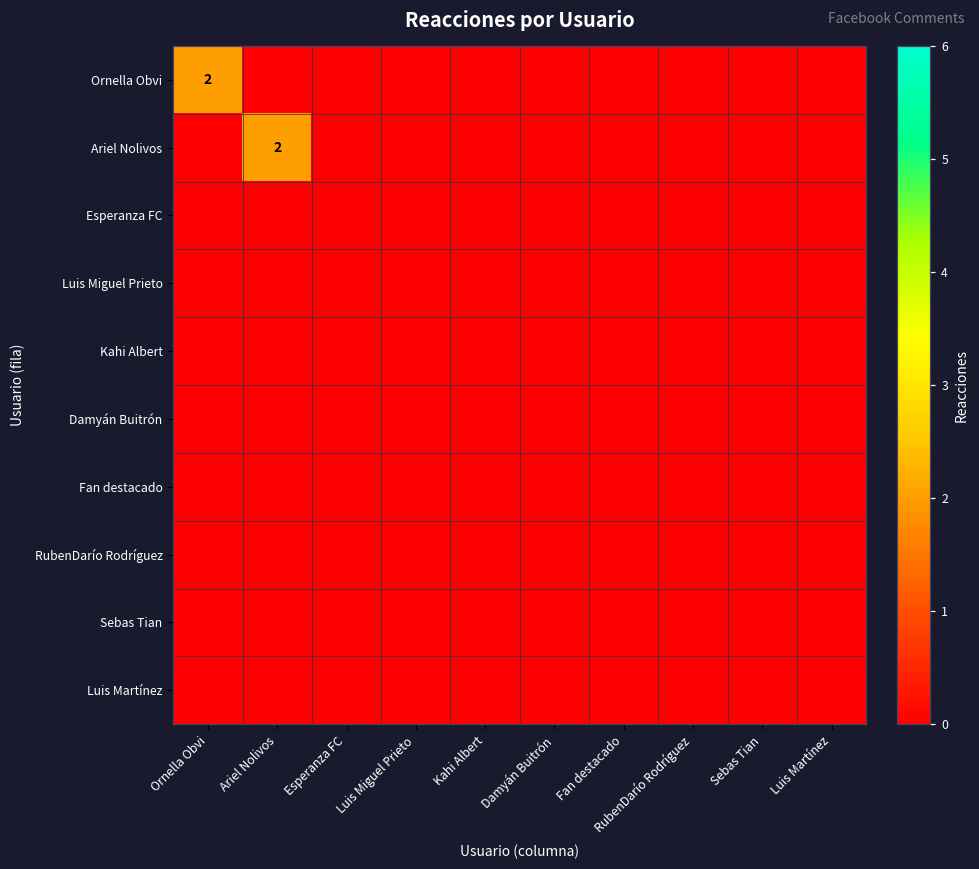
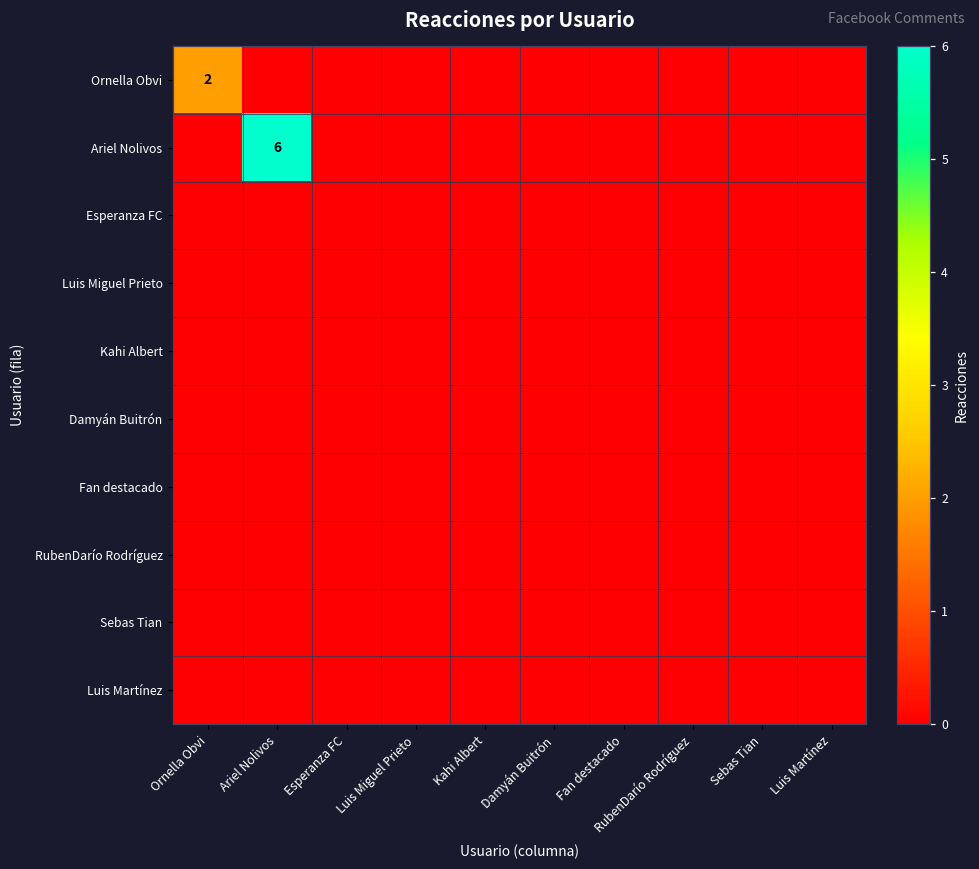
Ariel Nolivos, Ariel Nolivos: 2 -> 6
